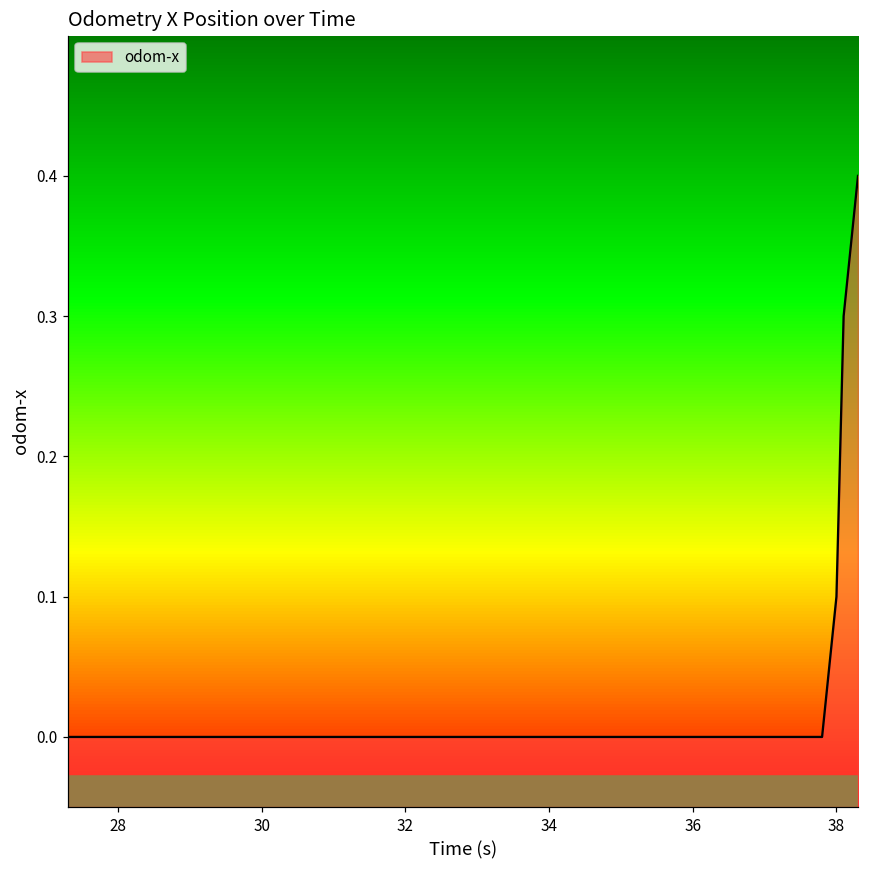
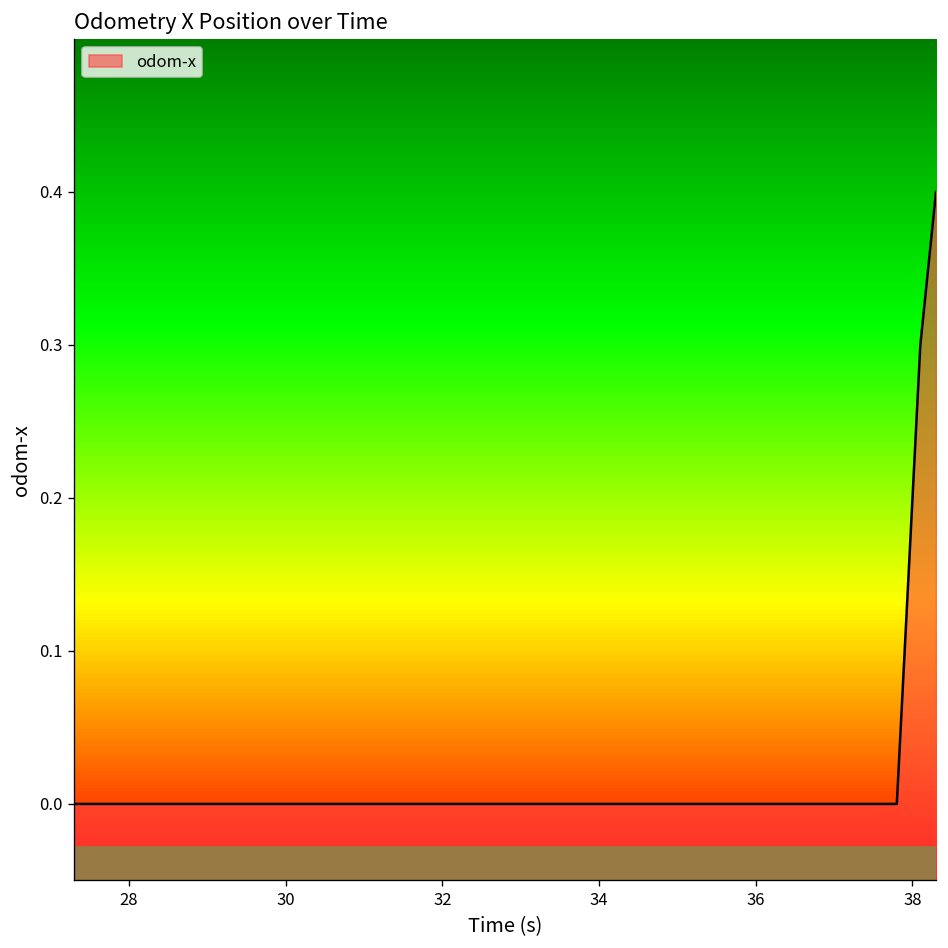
38: 0.1 -> 0.2
